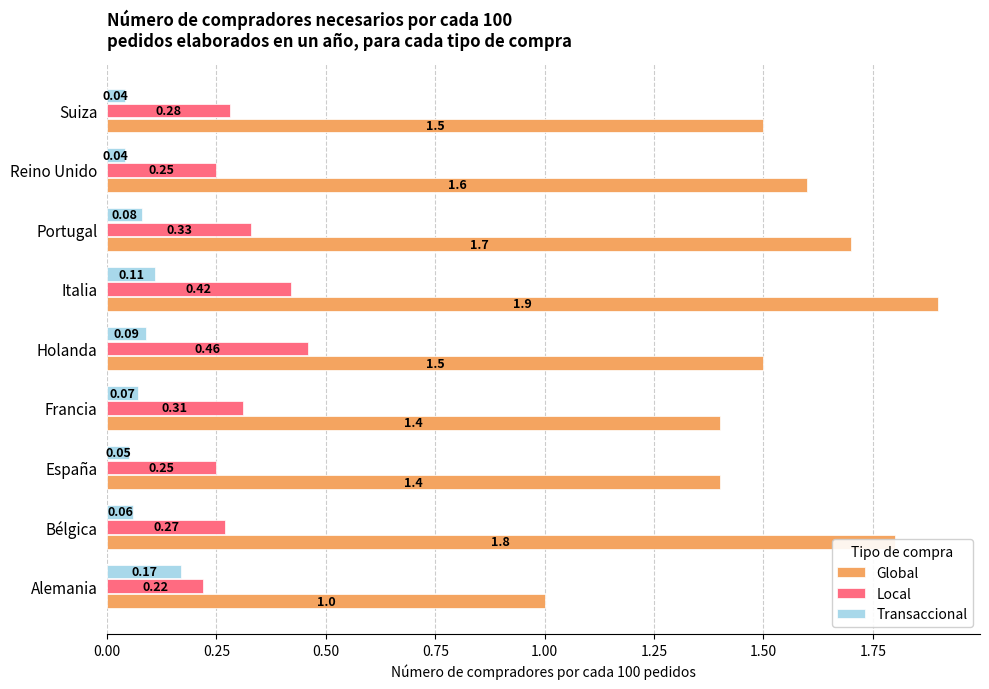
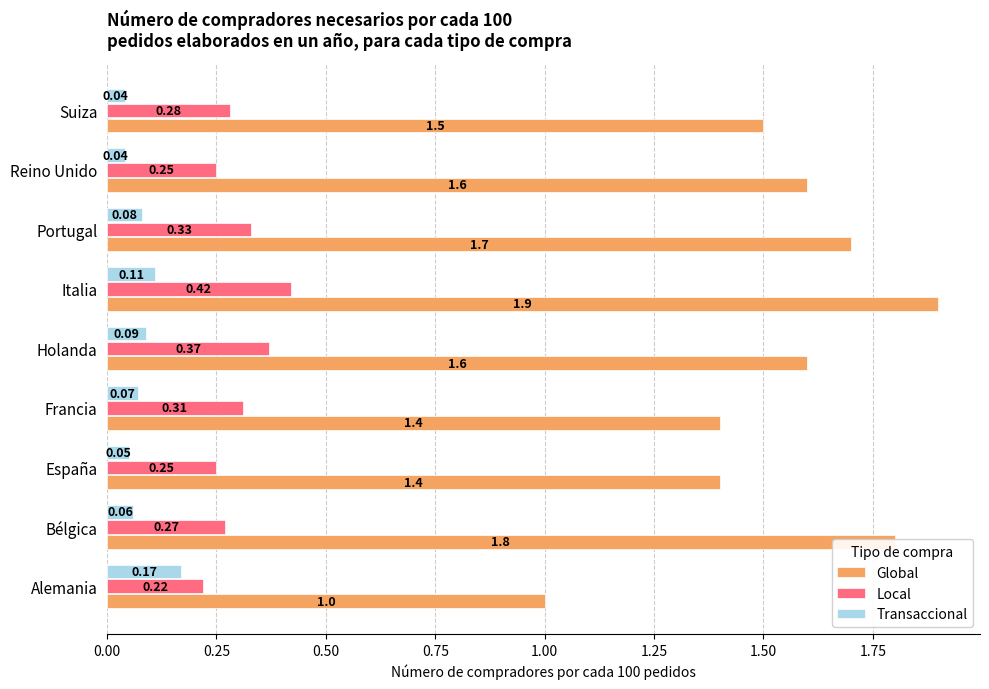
Local, Holanda: 0.46 -> 0.37
Global, Holanda: 1.5 -> 1.6
